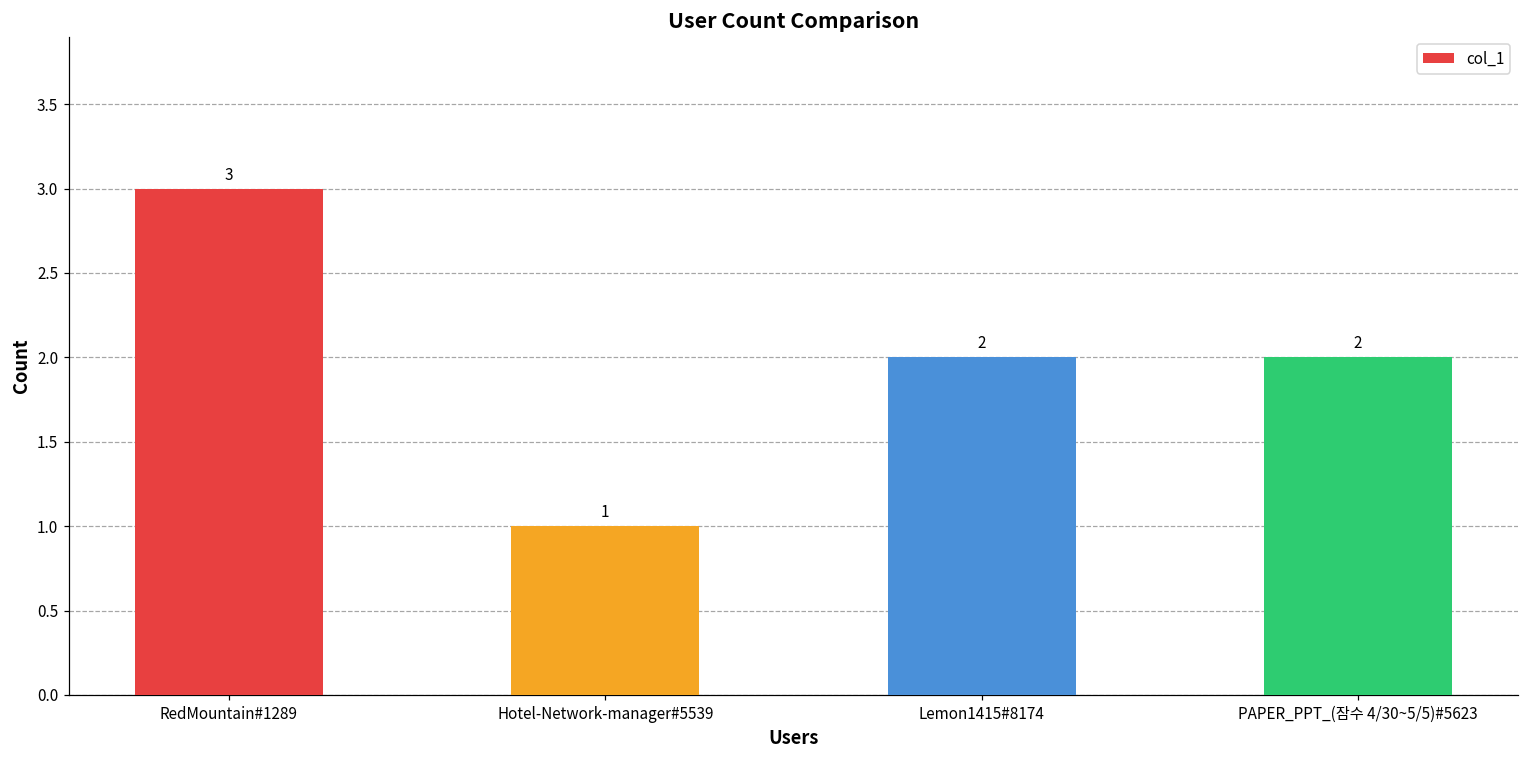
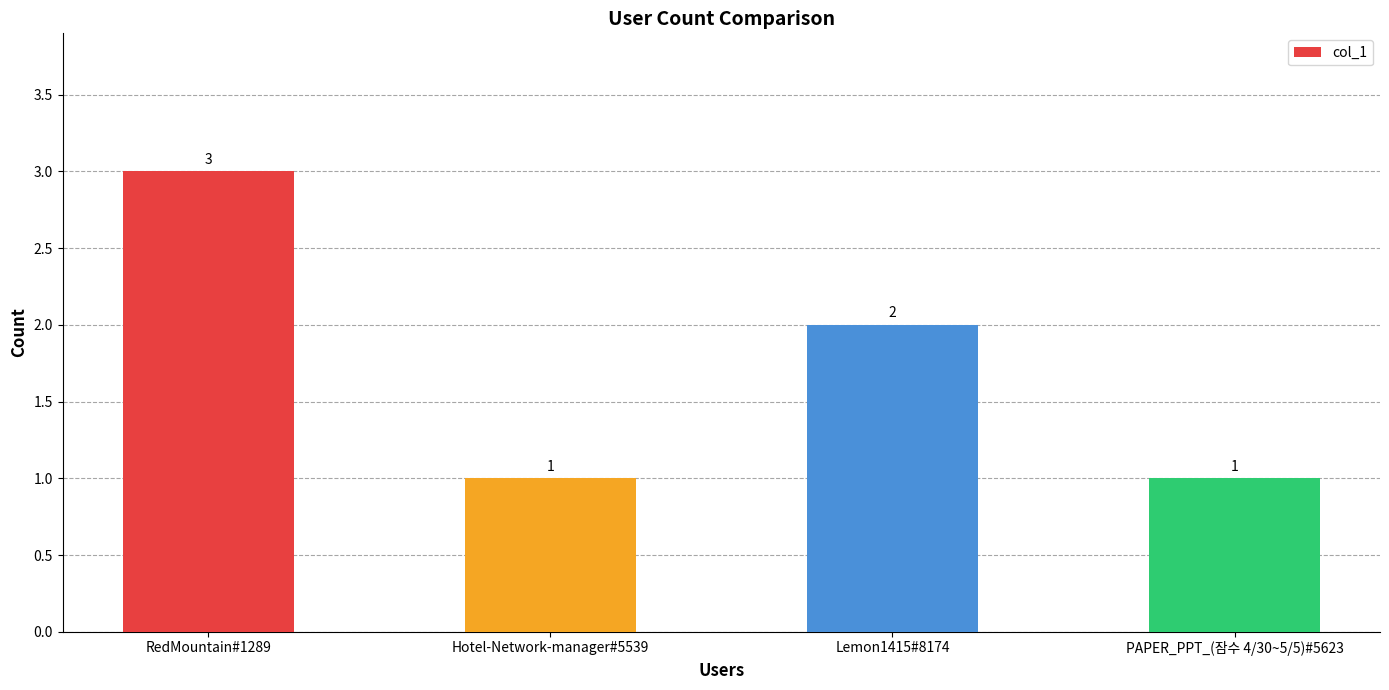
PAPER_PPT_(잠수 4/30~5/5)#5623: 2 -> 1
